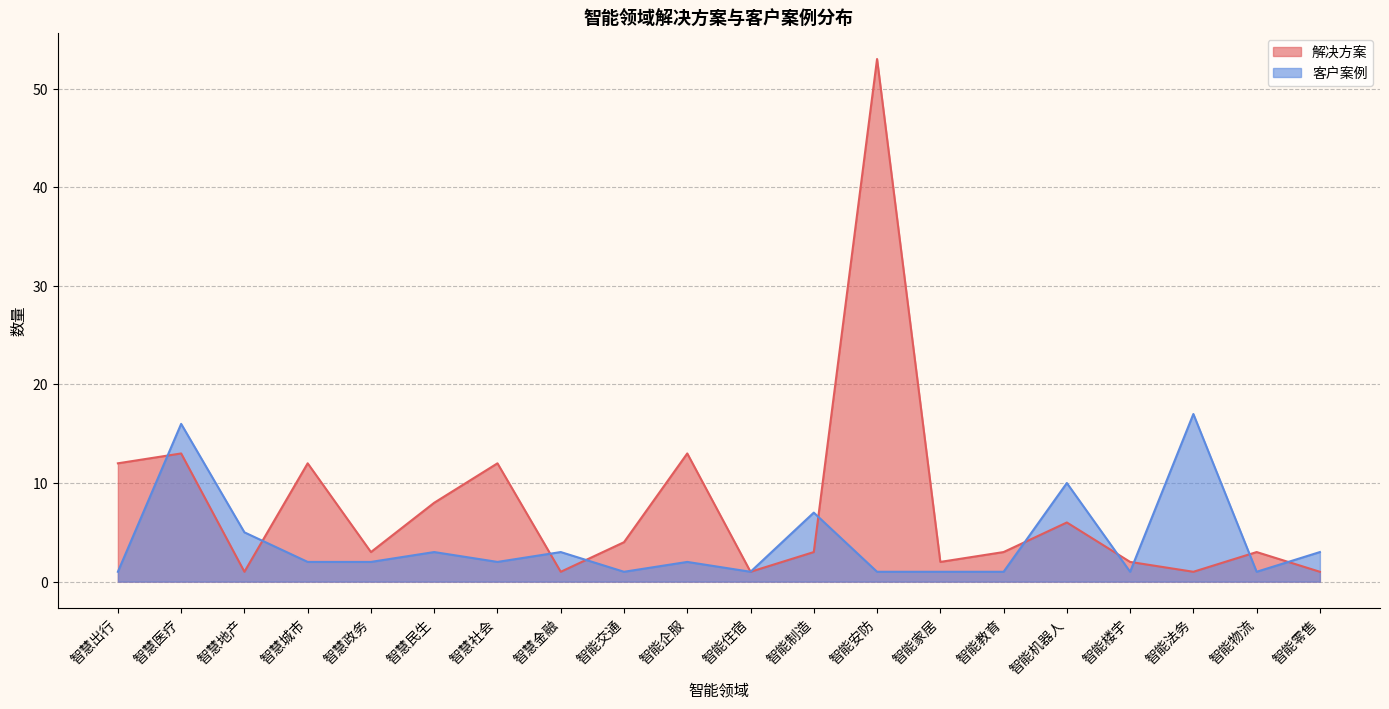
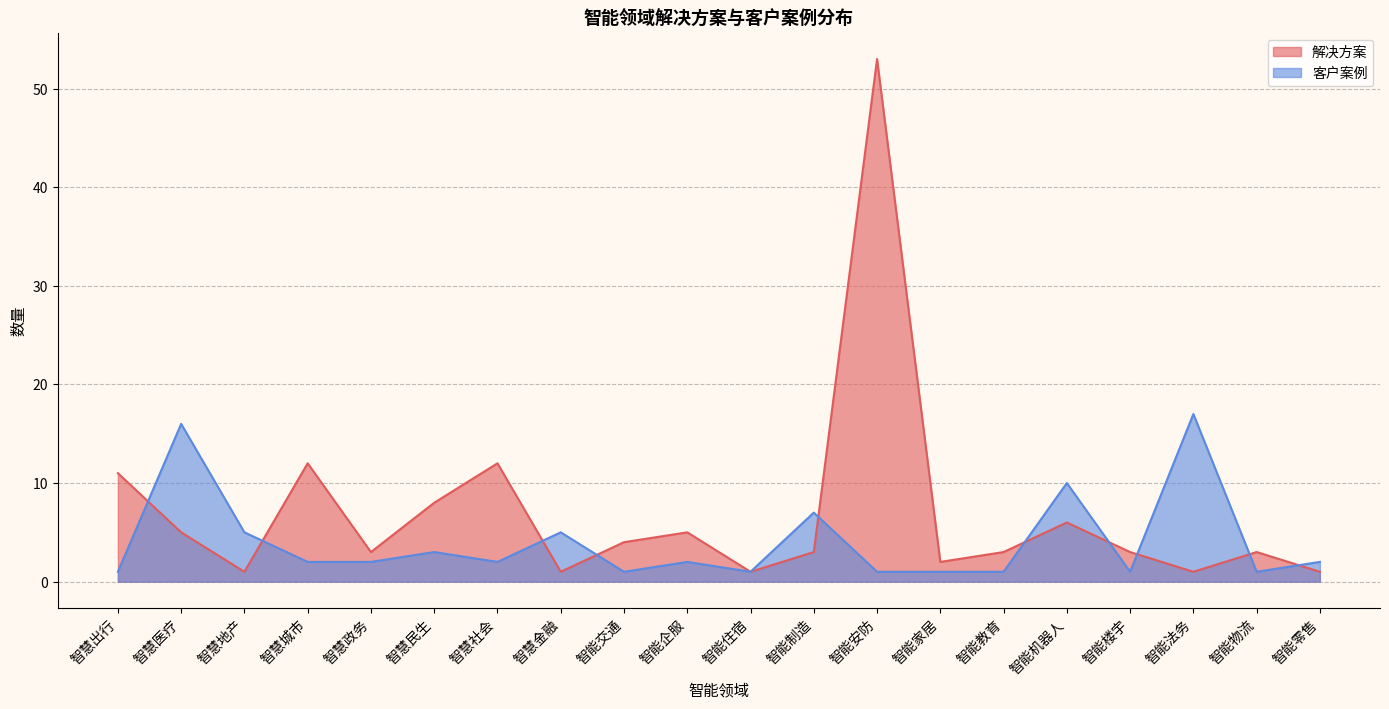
解决方案, 智慧出行: 12 -> 11
解决方案, 智慧医疗: 13 -> 5
客户案例, 智慧金融: 3 -> 5
解决方案, 智能企服: 13 -> 5
解决方案, 智能楼宇: 2 -> 3
客户案例, 智能零售: 3 -> 2
